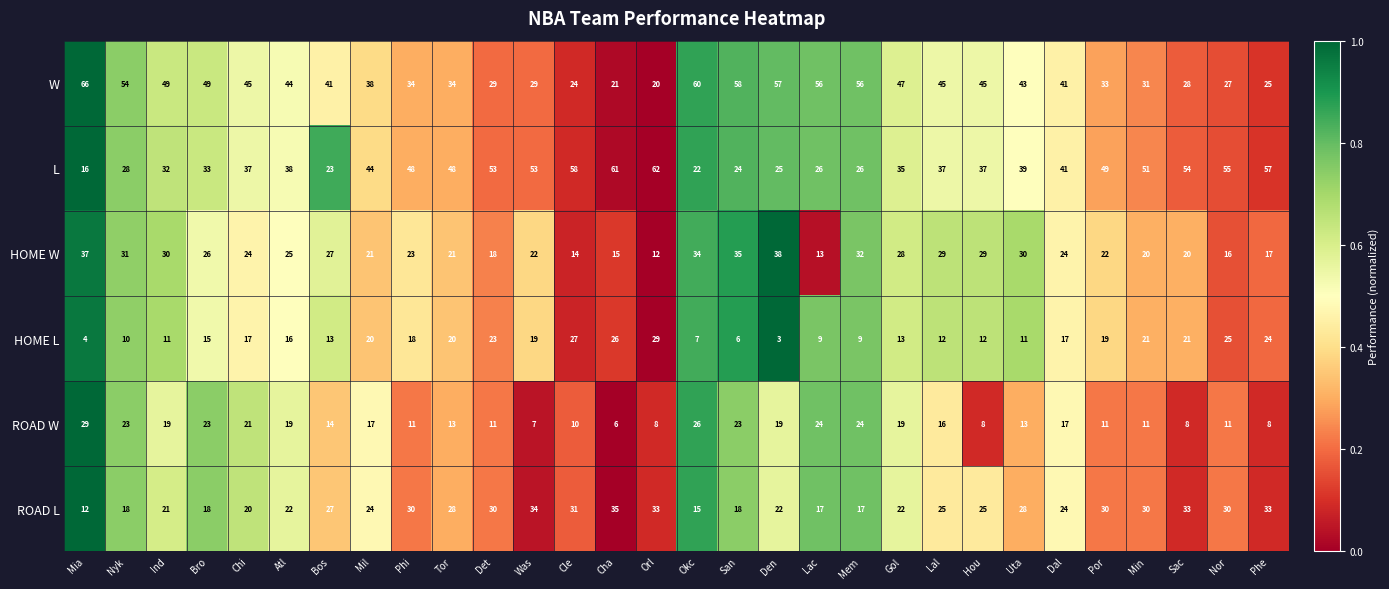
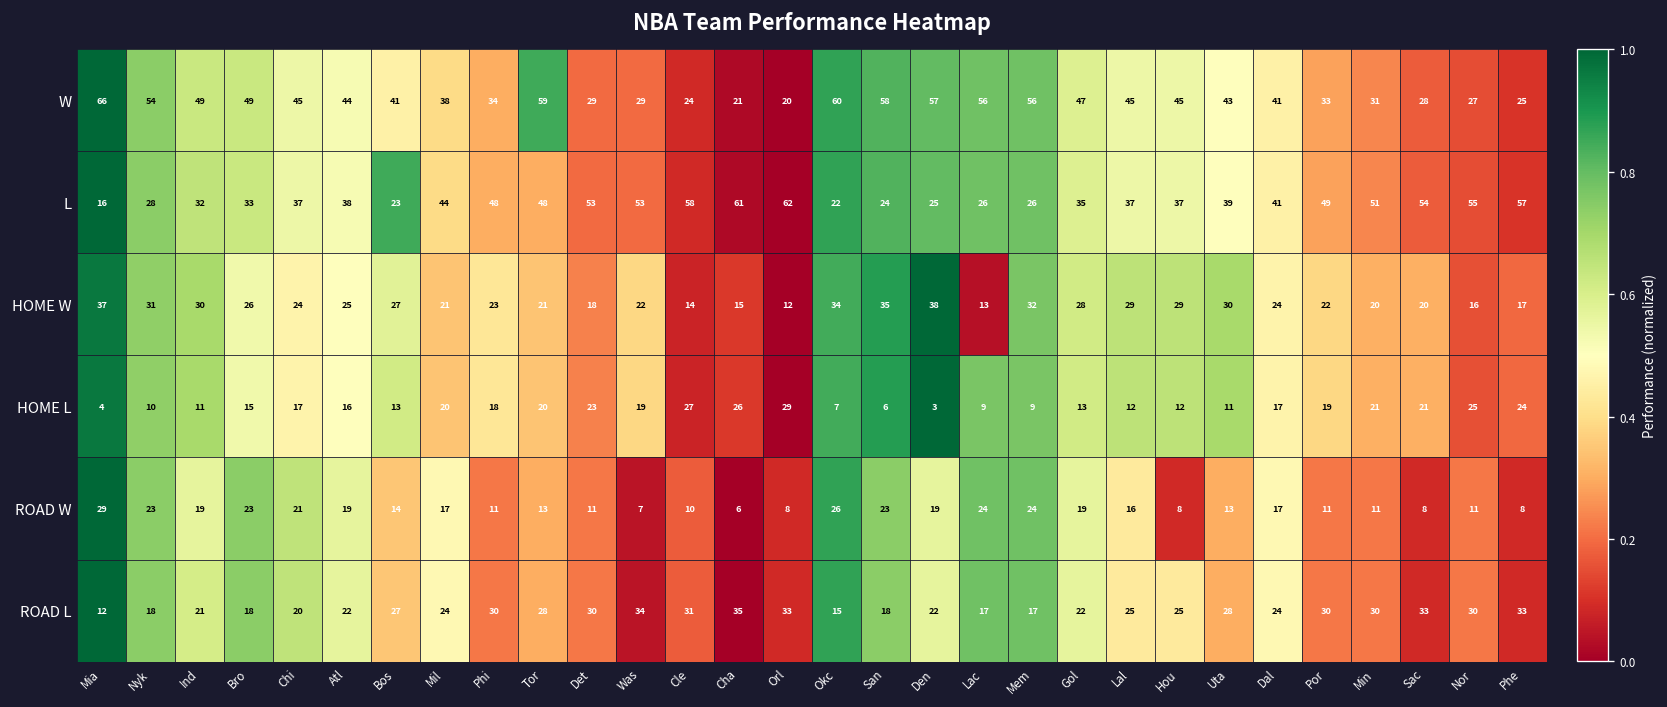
W, Tor: 34 -> 59
